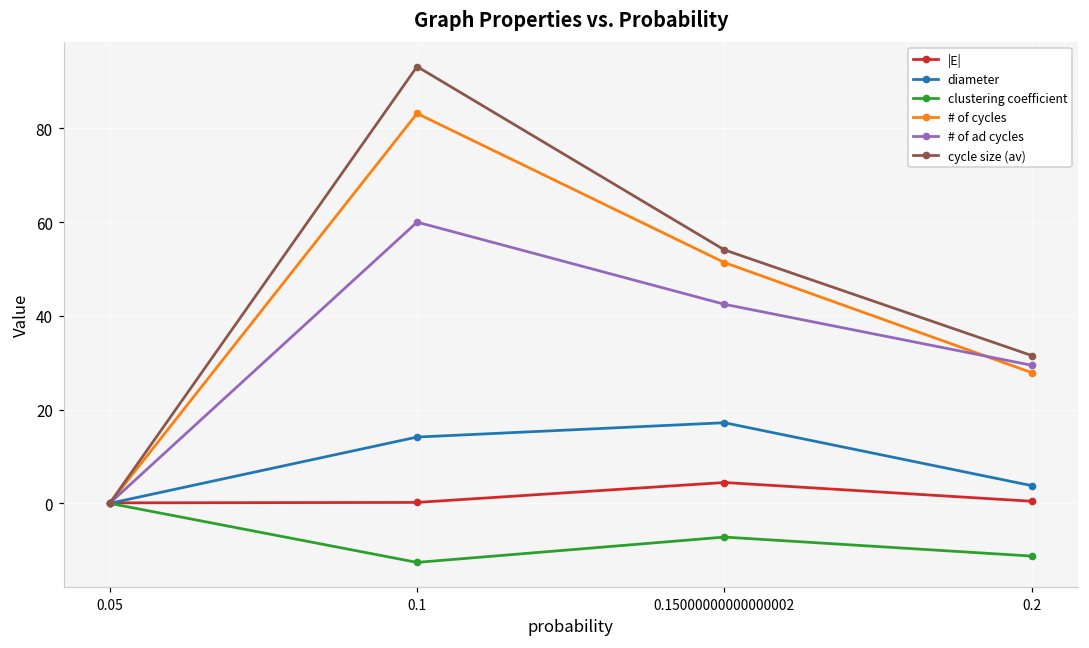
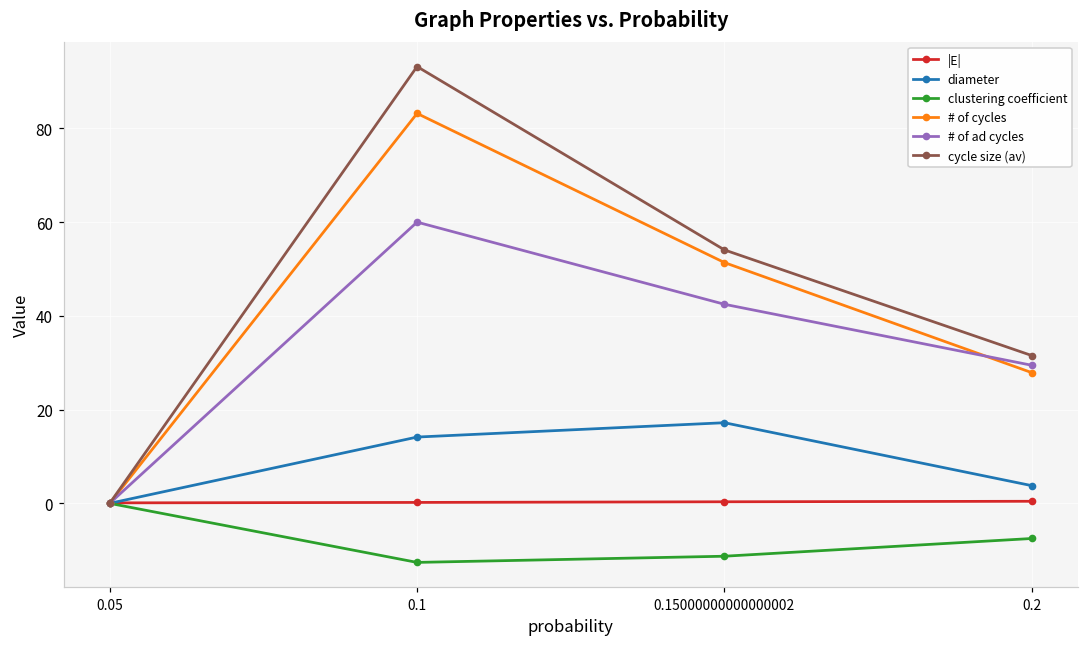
|E|, 0.15000000000000002: 4 -> 0
clustering coefficient, 0.15000000000000002: -7 -> -11
clustering coefficient, 0.2: -11 -> -7
